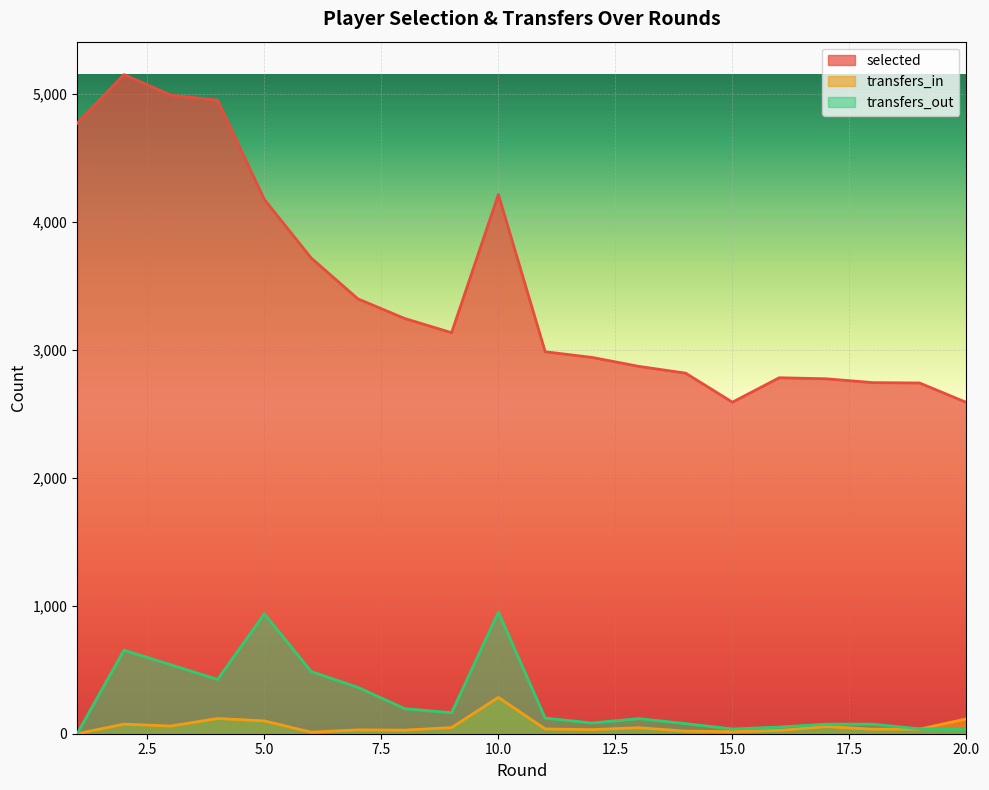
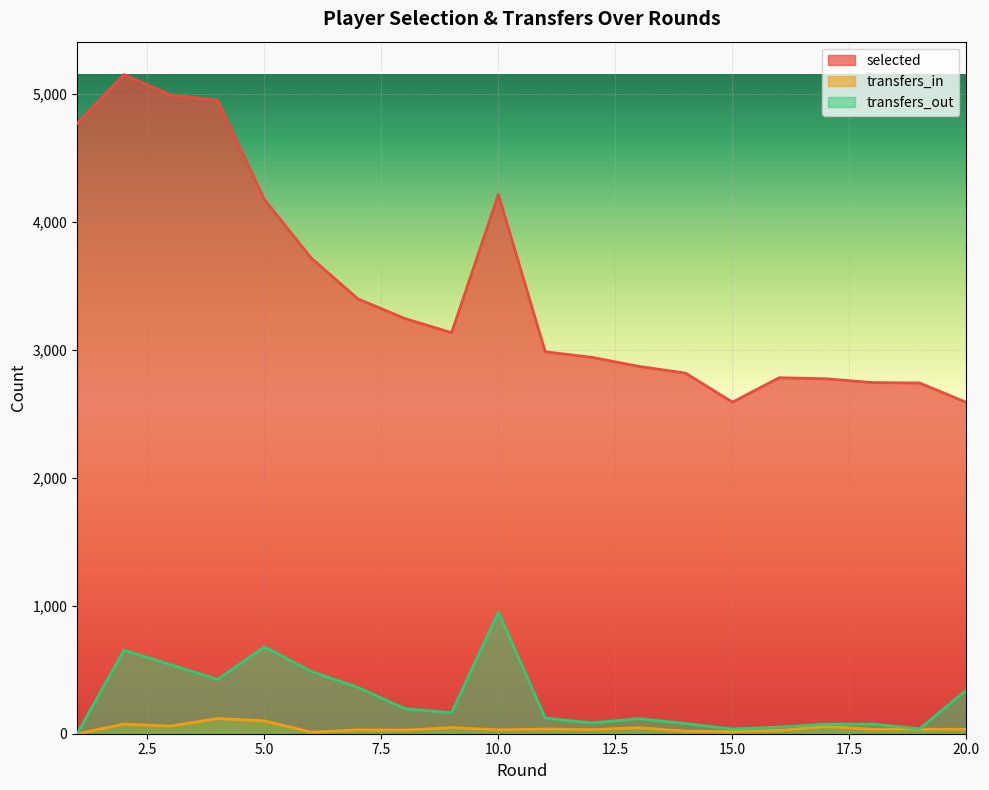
transfers_out, 5.0: 940 -> 680
transfers_in, 10.0: 280 -> 30
transfers_in, 20.0: 120 -> 30
transfers_out, 20.0: 30 -> 340
